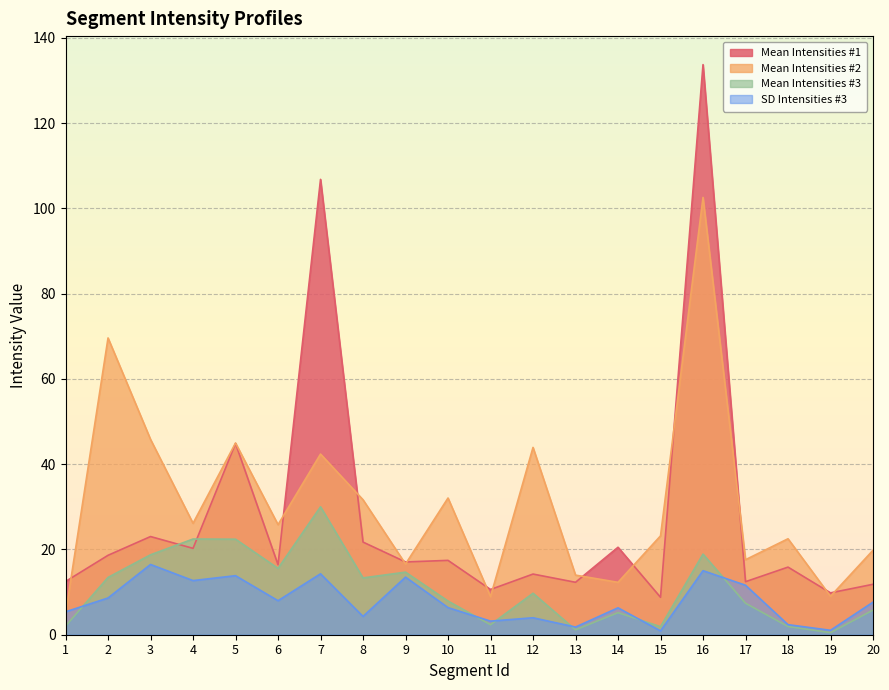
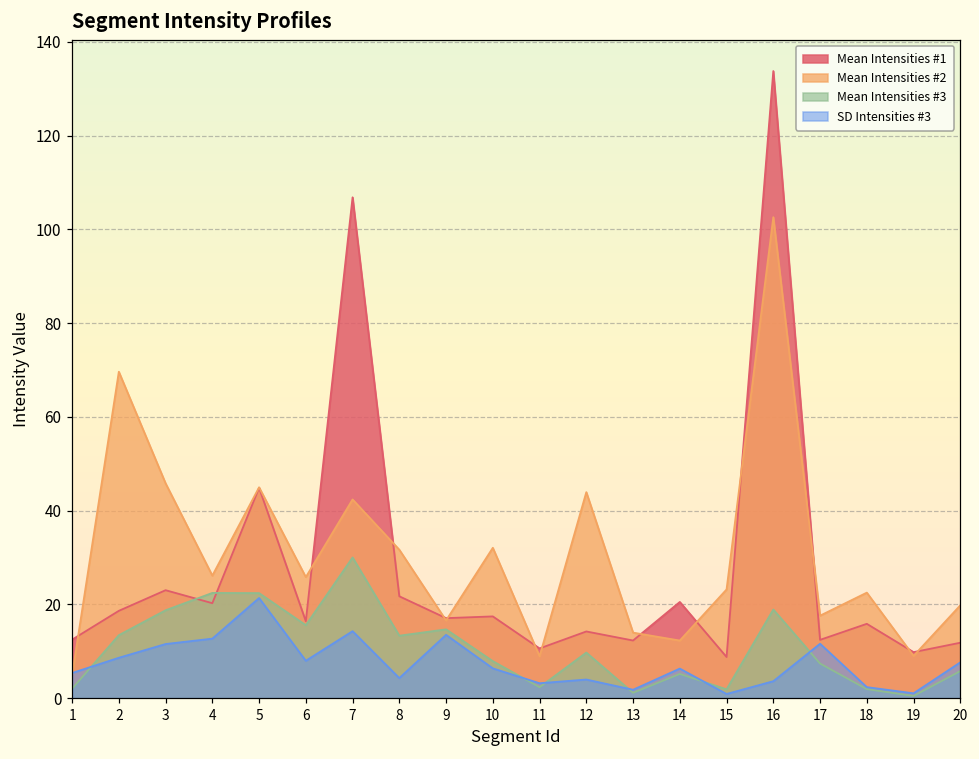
SD Intensities #3, 3: 16 -> 12
SD Intensities #3, 5: 14 -> 21
SD Intensities #3, 16: 15 -> 4
